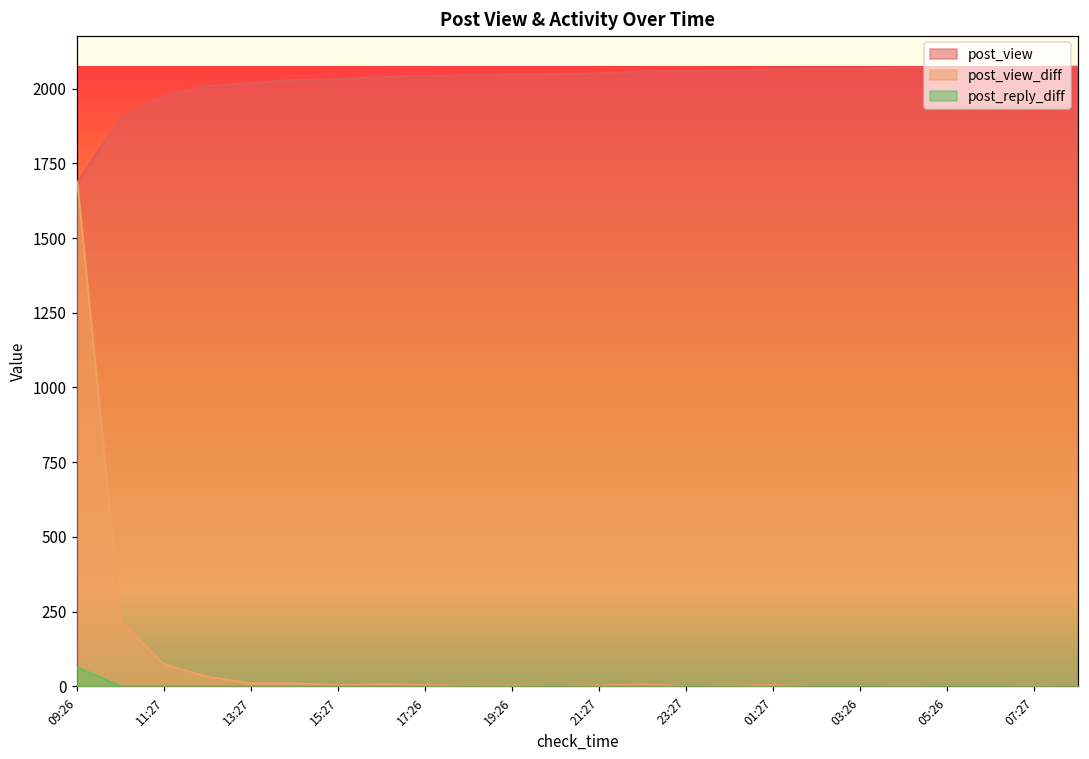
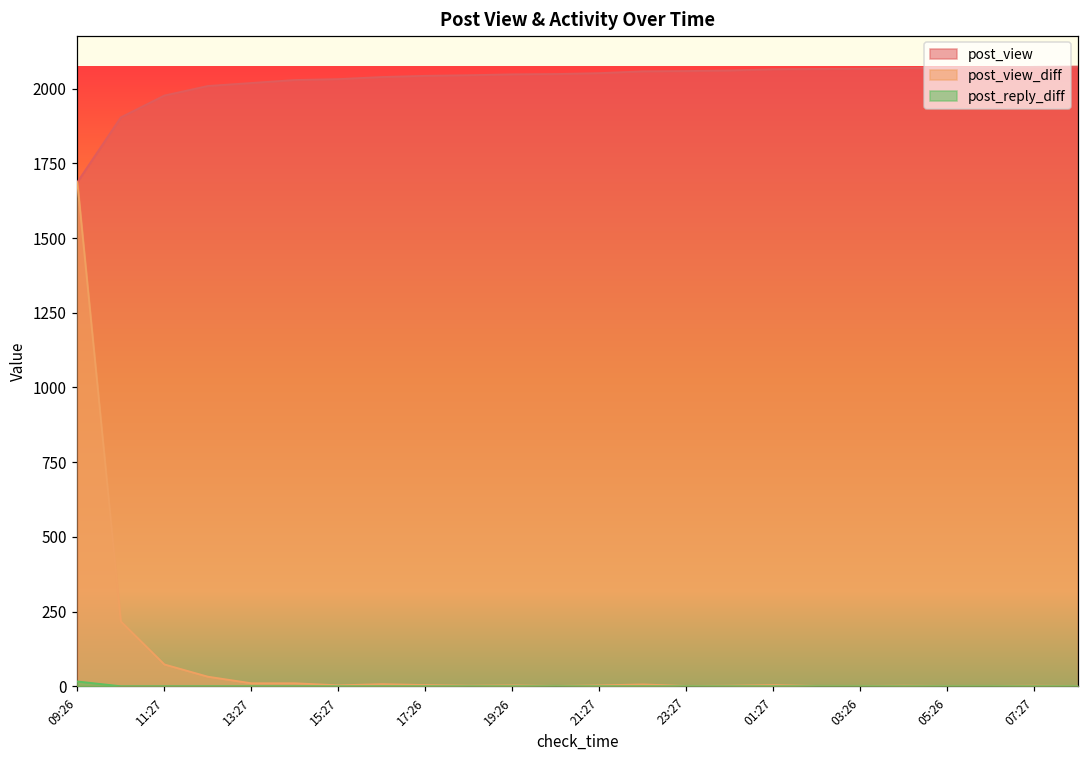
post_reply_diff, 09:26: 60 -> 20
